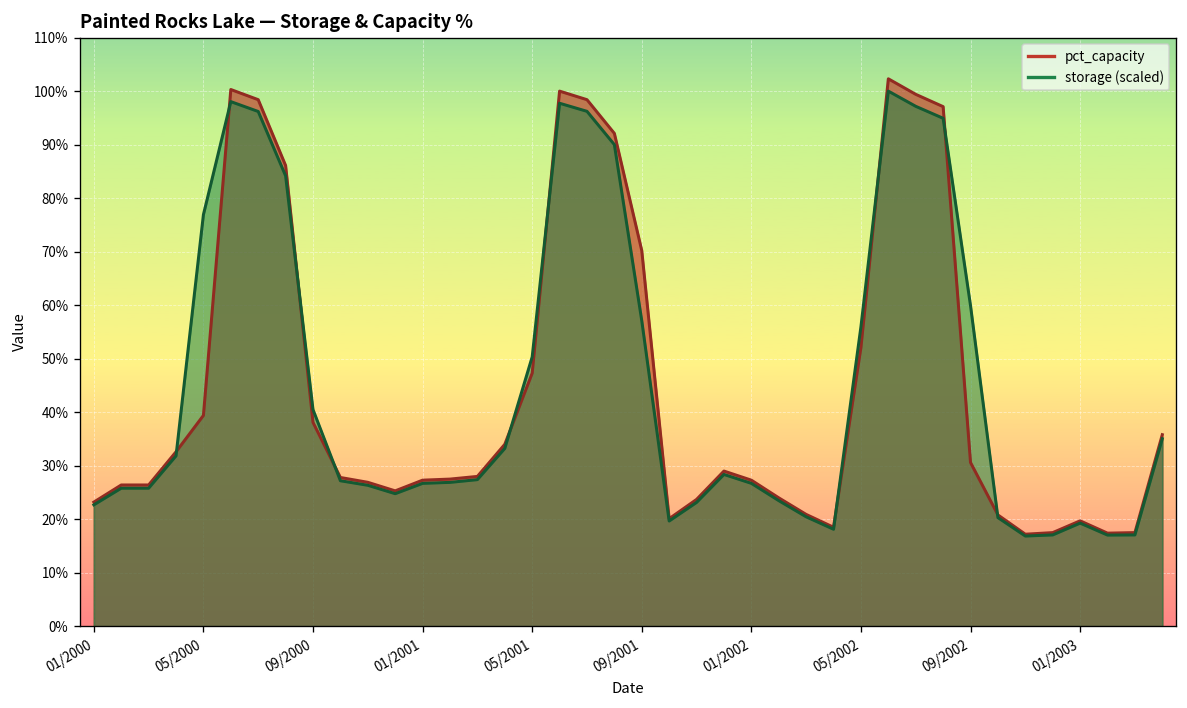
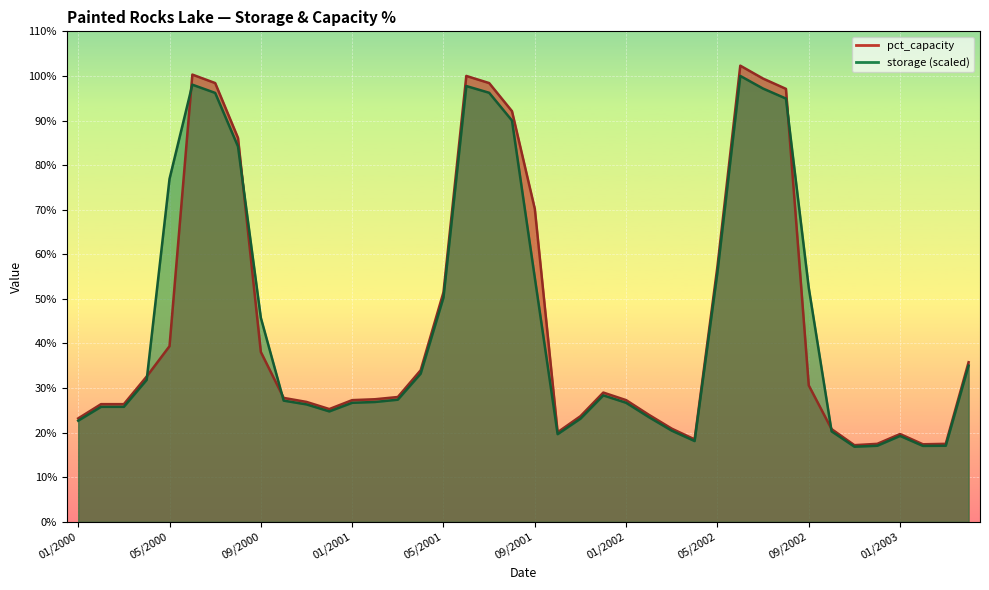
storage (scaled), 09/2000: 40% -> 46%
pct_capacity, 05/2001: 47% -> 52%
storage (scaled), 09/2001: 57% -> 55%
pct_capacity, 05/2002: 52% -> 57%
storage (scaled), 09/2002: 60% -> 52%
